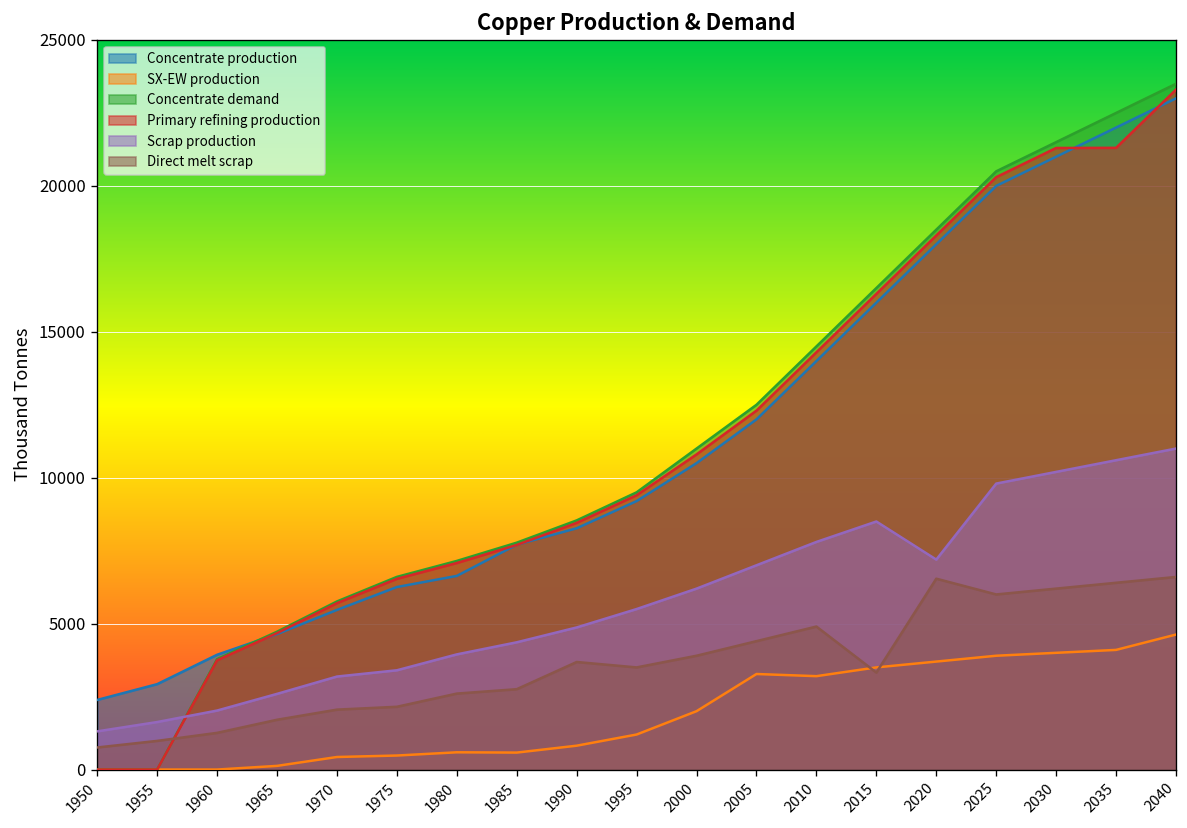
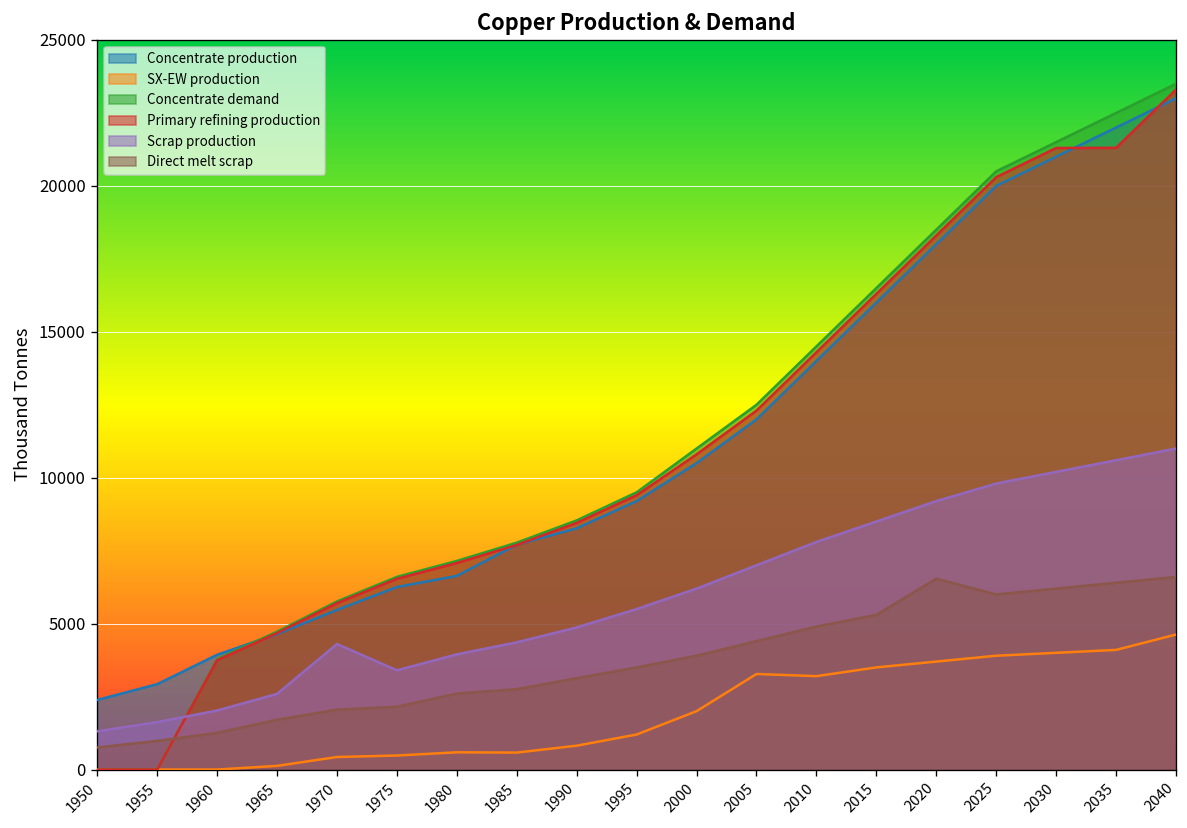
Scrap production, 1970: 3200 -> 4300
Direct melt scrap, 1990: 3700 -> 3100
Direct melt scrap, 2015: 3300 -> 5300
Scrap production, 2020: 7200 -> 9200
